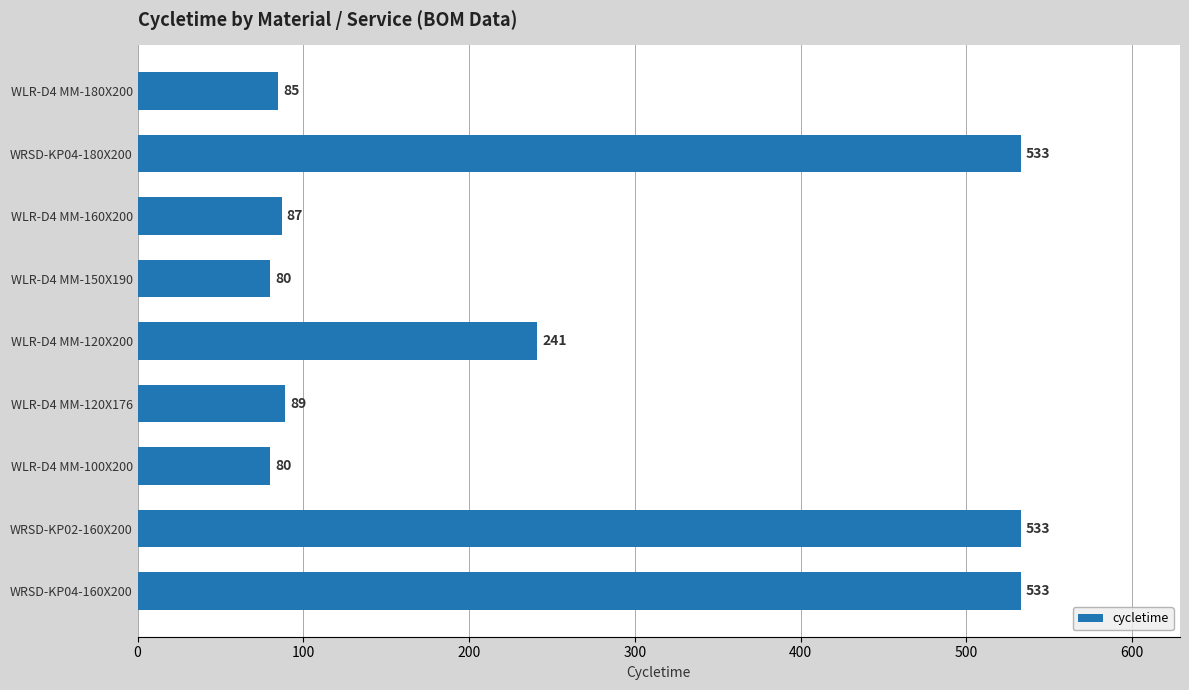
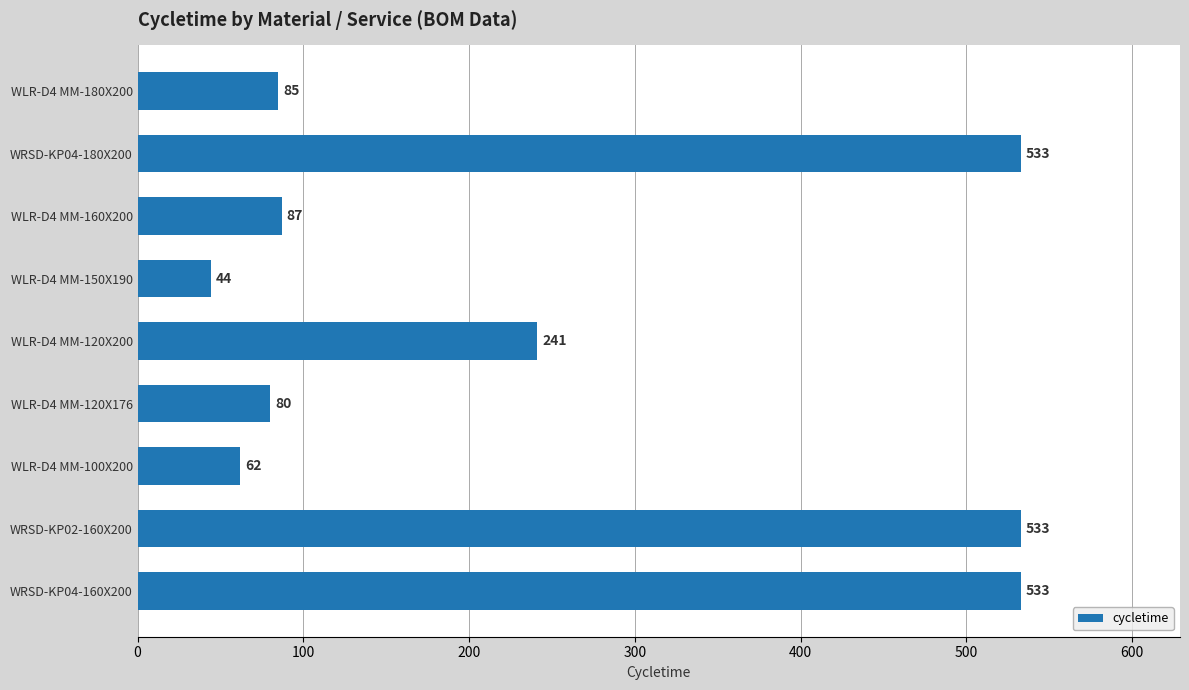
WLR-D4 MM-150X190: 80 -> 44
WLR-D4 MM-120X176: 89 -> 80
WLR-D4 MM-100X200: 80 -> 62
